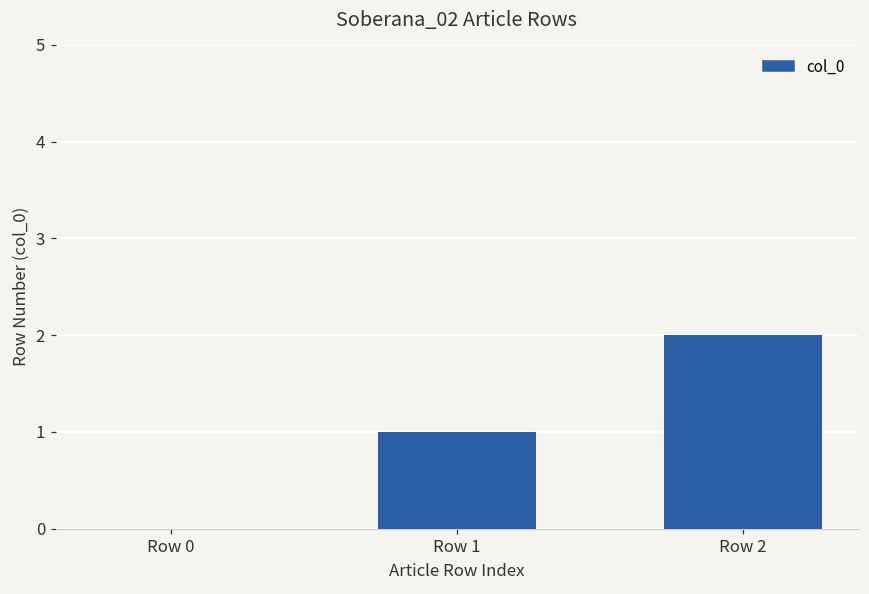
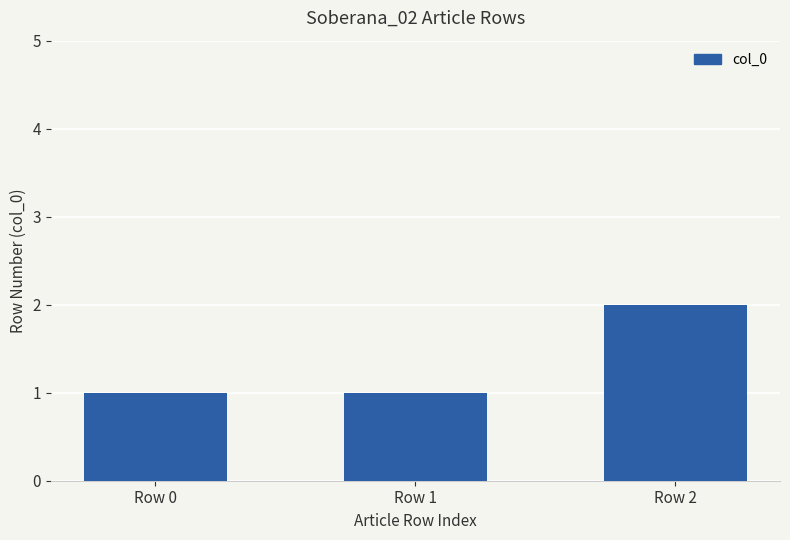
Row 0: 0 -> 1
